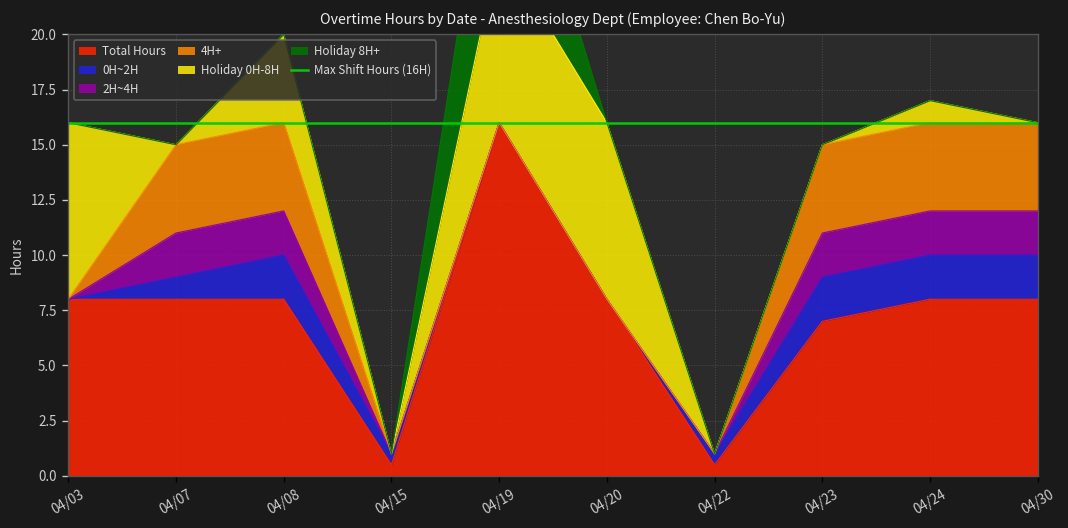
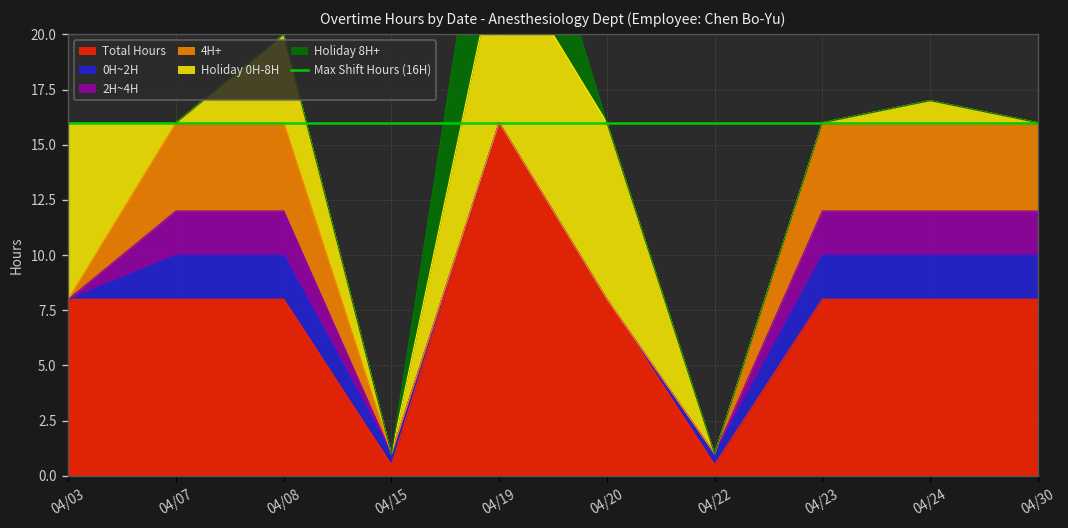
0H~2H, 04/07: 1 -> 2
Total Hours, 04/23: 7 -> 8
